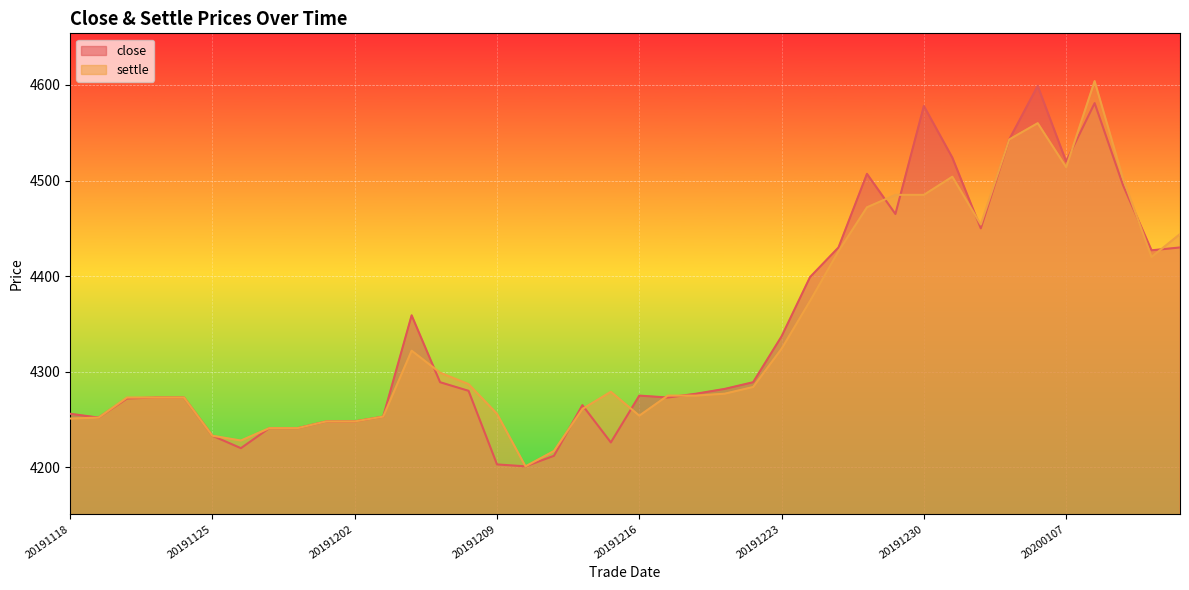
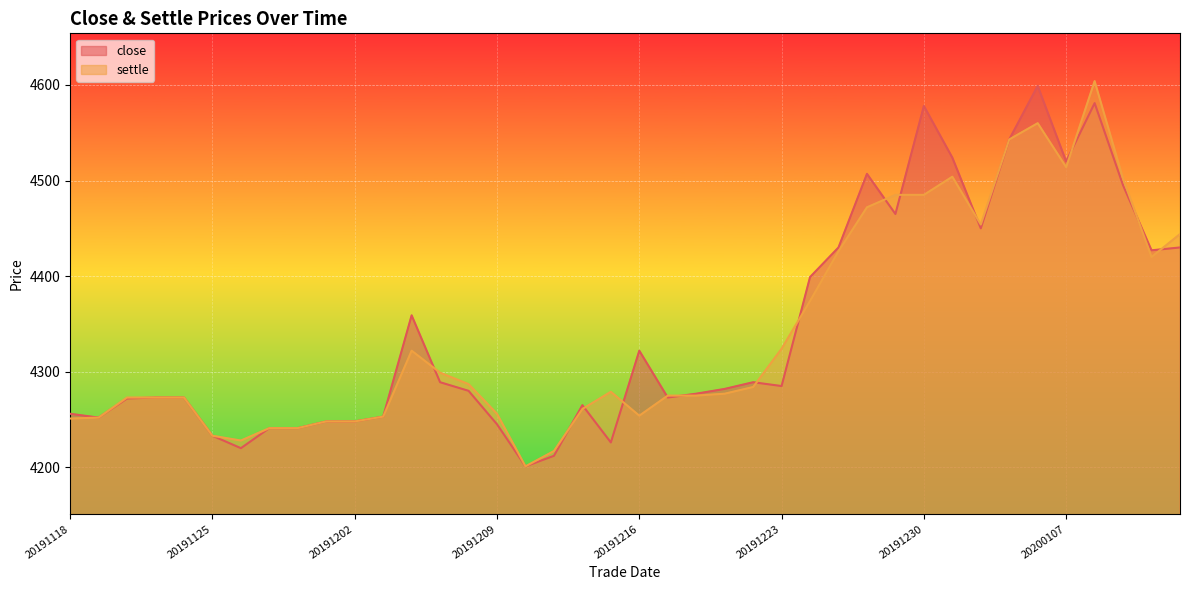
close, 20191209: 4200 -> 4250
close, 20191216: 4280 -> 4320
close, 20191223: 4340 -> 4290
